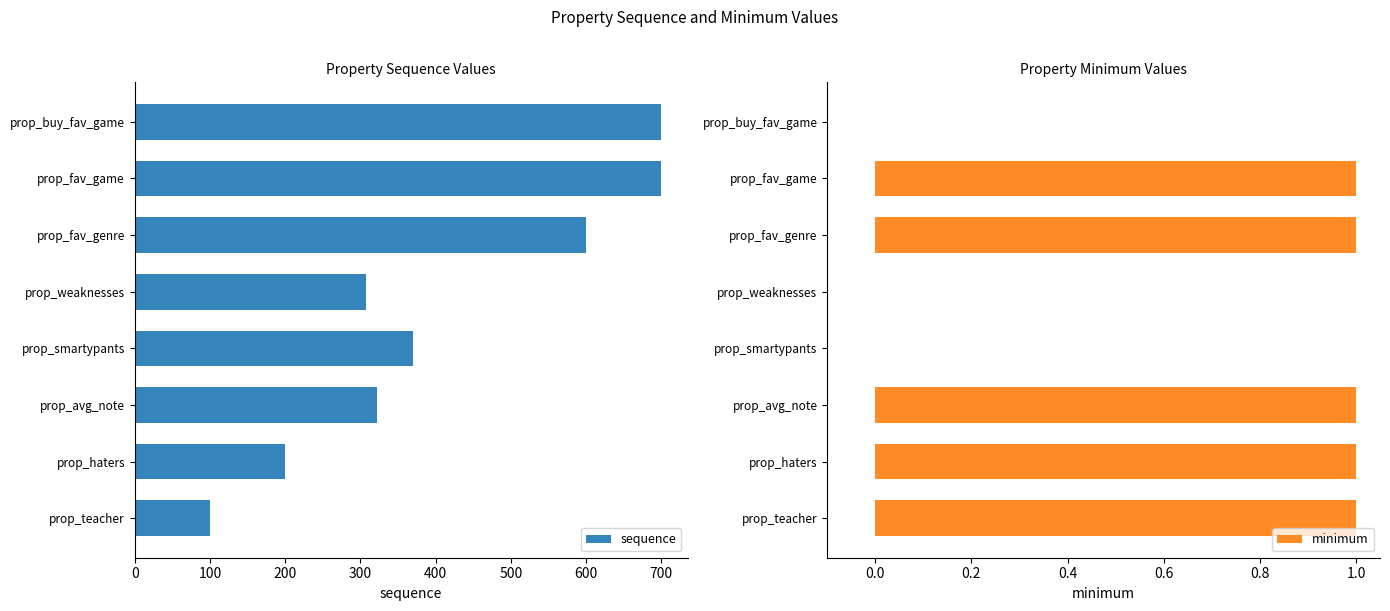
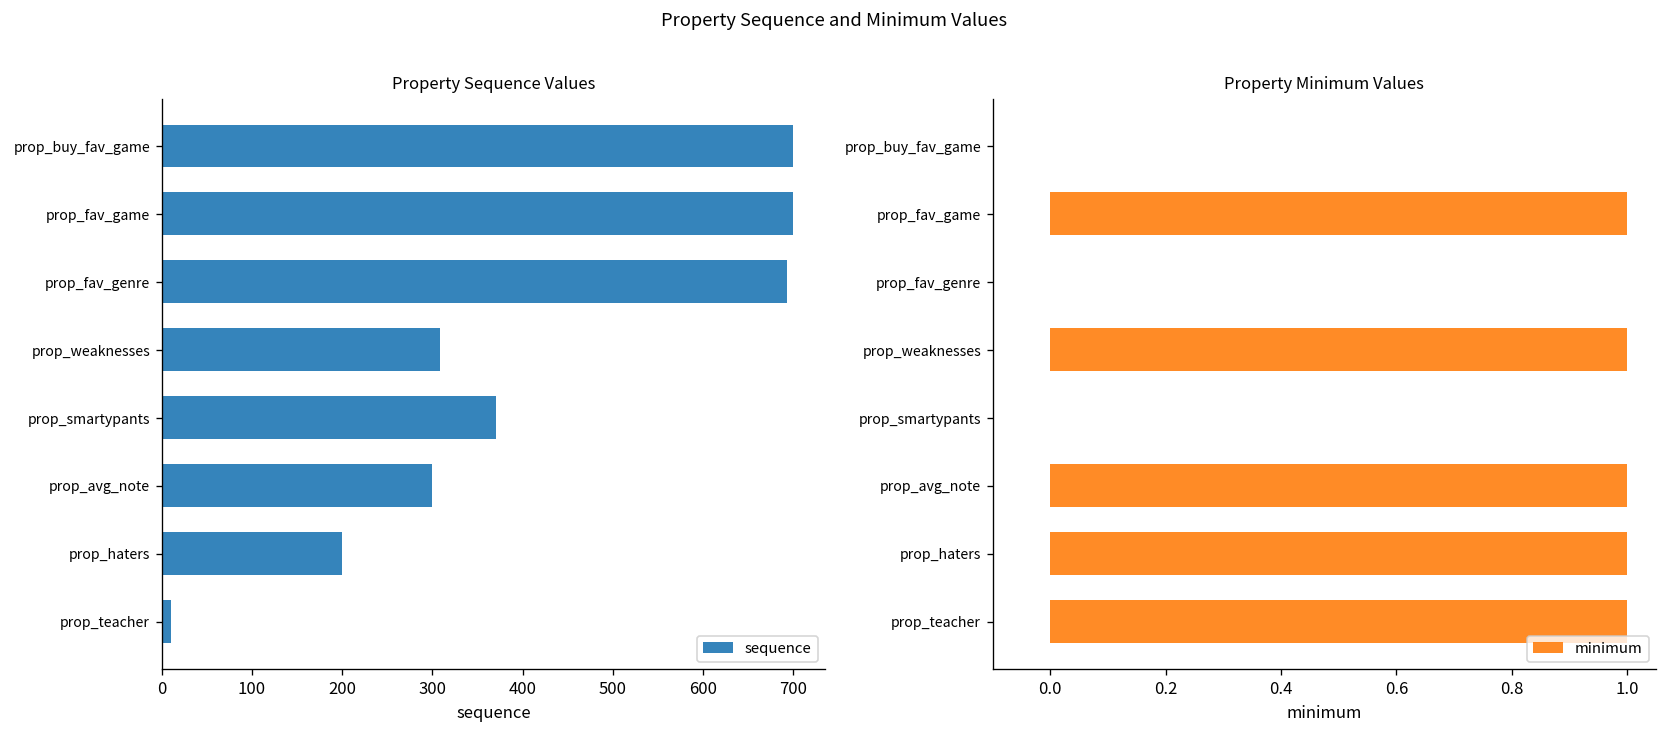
Property Sequence Values, prop_fav_genre: 600 -> 690
Property Sequence Values, prop_avg_note: 320 -> 300
Property Sequence Values, prop_teacher: 100 -> 10
Property Minimum Values, prop_fav_genre: 1 -> 0
Property Minimum Values, prop_weaknesses: 0 -> 1
